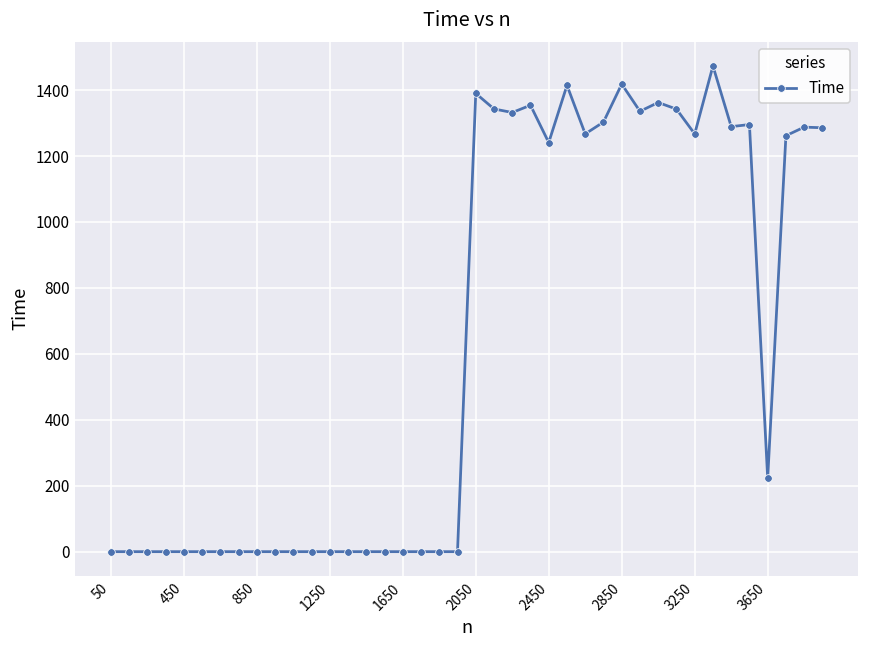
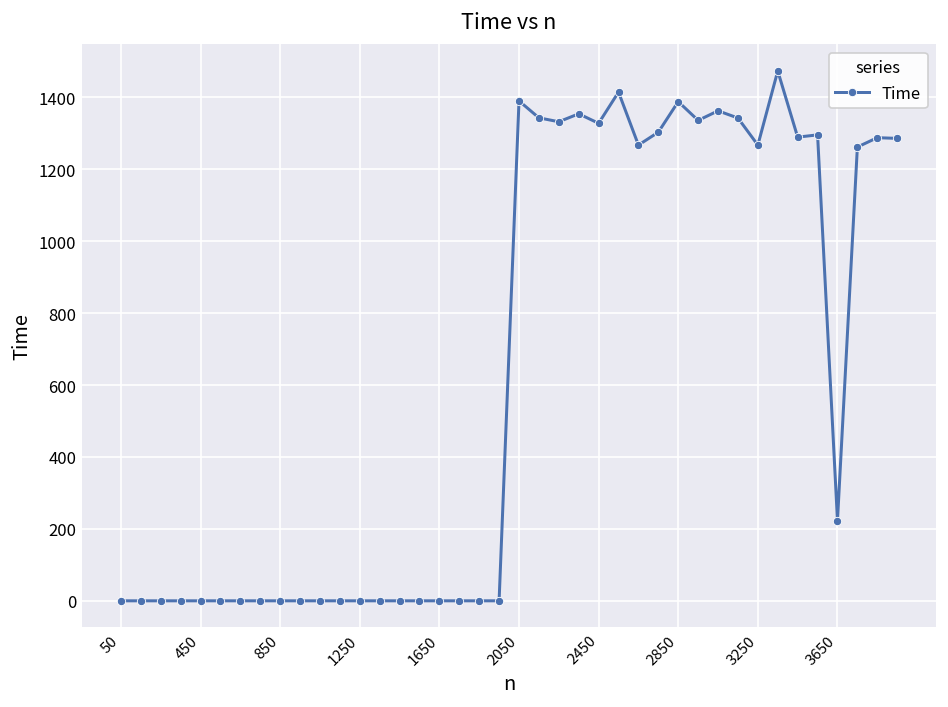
2450: 1240 -> 1330
2850: 1420 -> 1390
